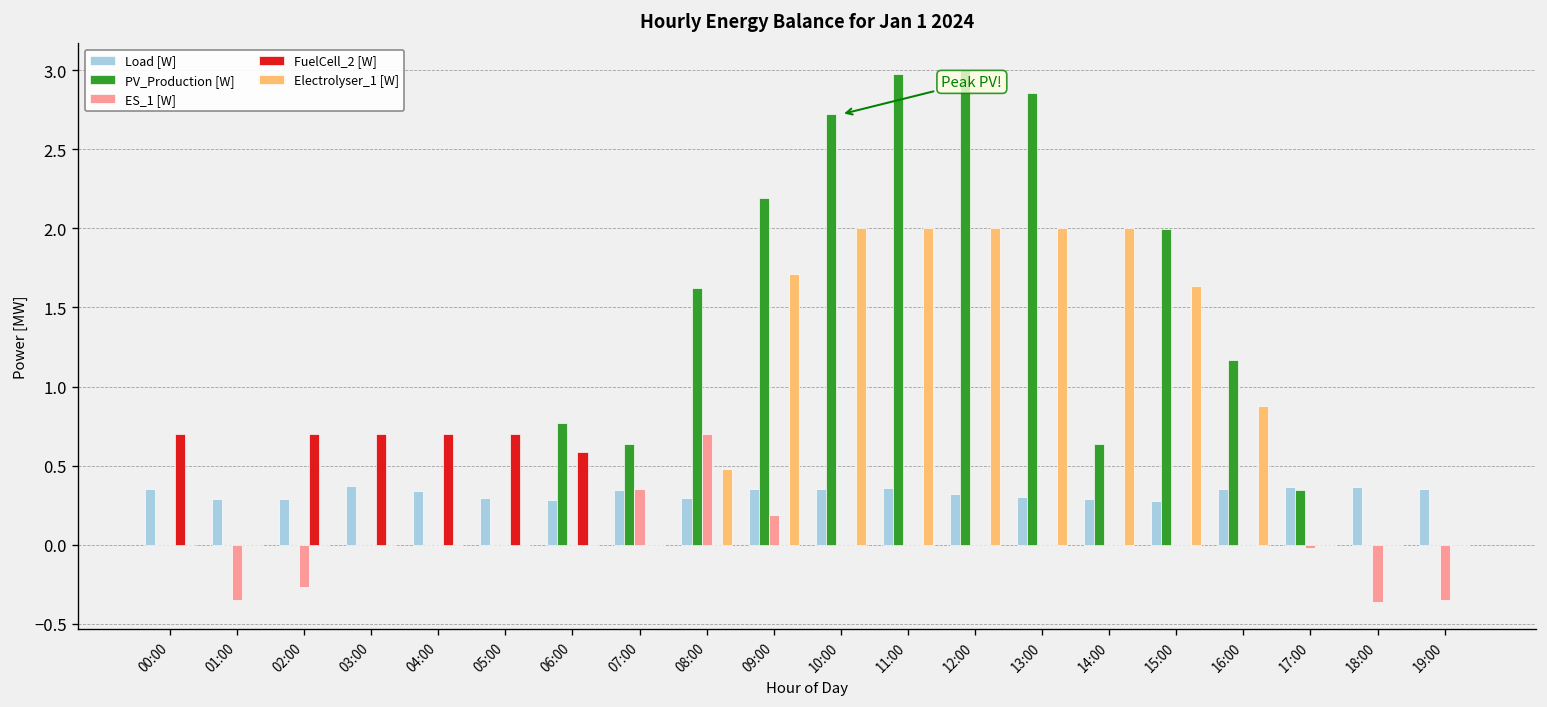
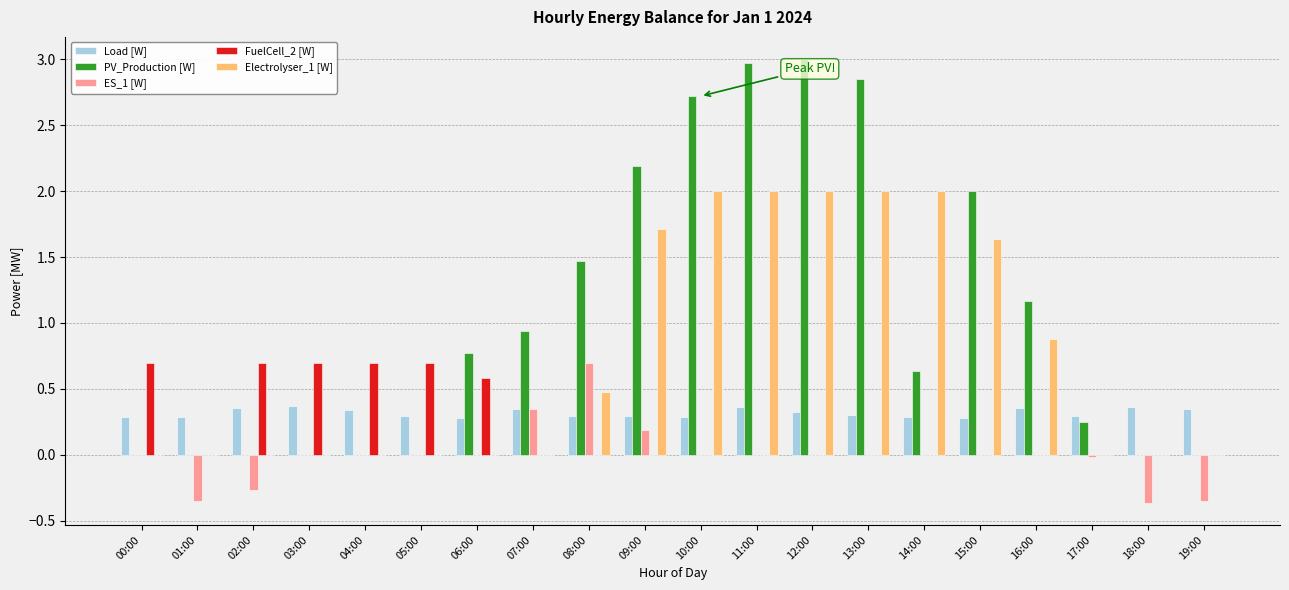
Load [W], 00:00: 0.35 -> 0.29
Load [W], 02:00: 0.29 -> 0.35
PV_Production [W], 07:00: 0.64 -> 0.94
PV_Production [W], 08:00: 1.62 -> 1.47
Load [W], 09:00: 0.36 -> 0.29
Load [W], 10:00: 0.35 -> 0.29
Load [W], 17:00: 0.36 -> 0.30
PV_Production [W], 17:00: 0.35 -> 0.25
